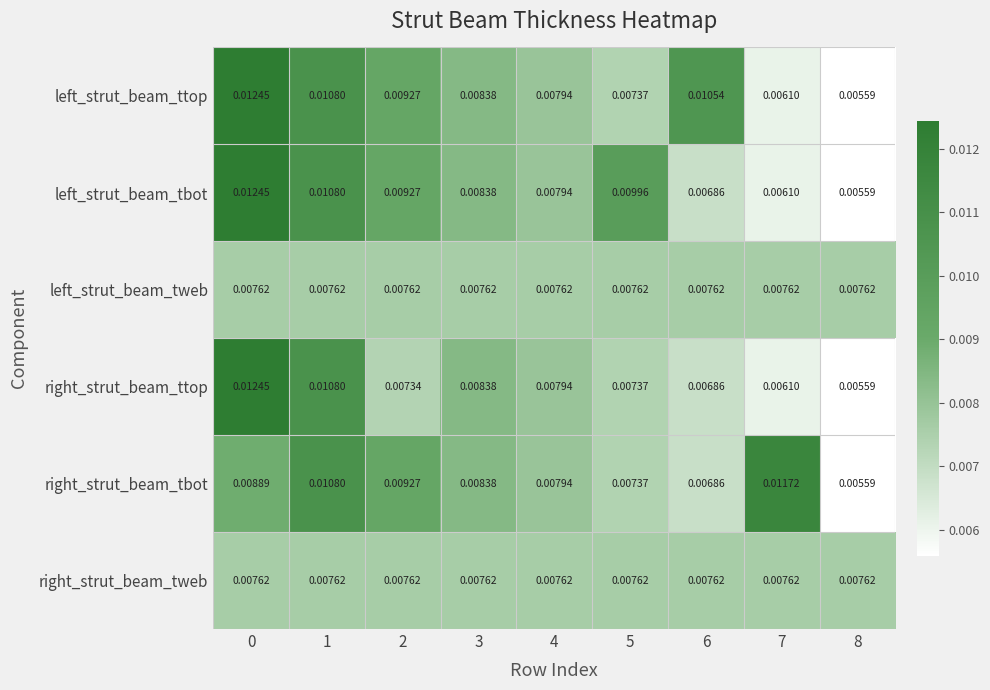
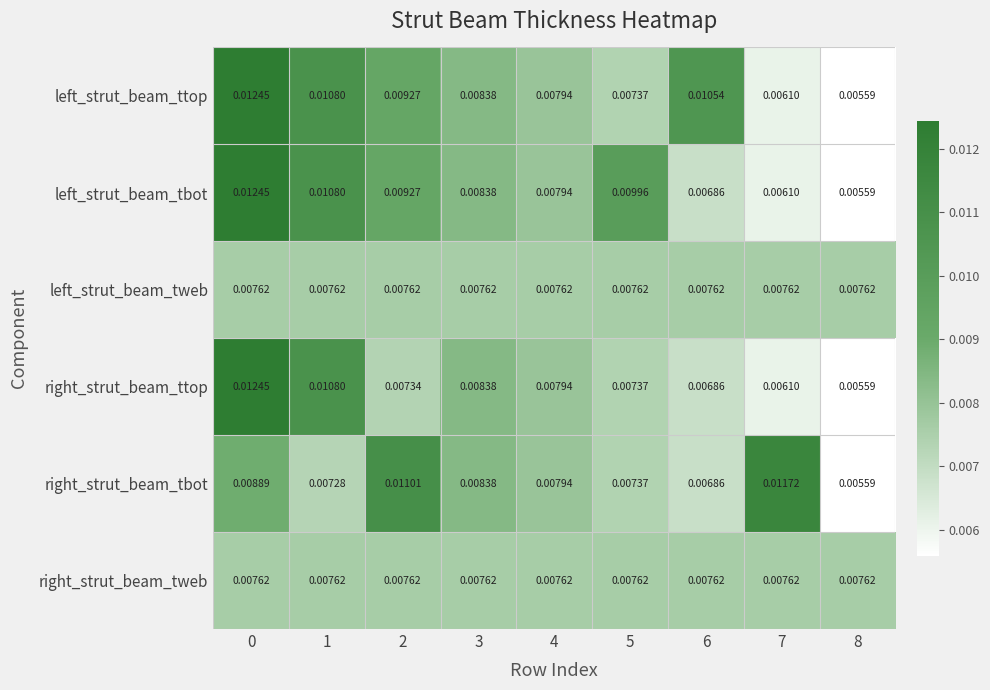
right_strut_beam_tbot, 1: 0.01080 -> 0.00728
right_strut_beam_tbot, 2: 0.00927 -> 0.01101
